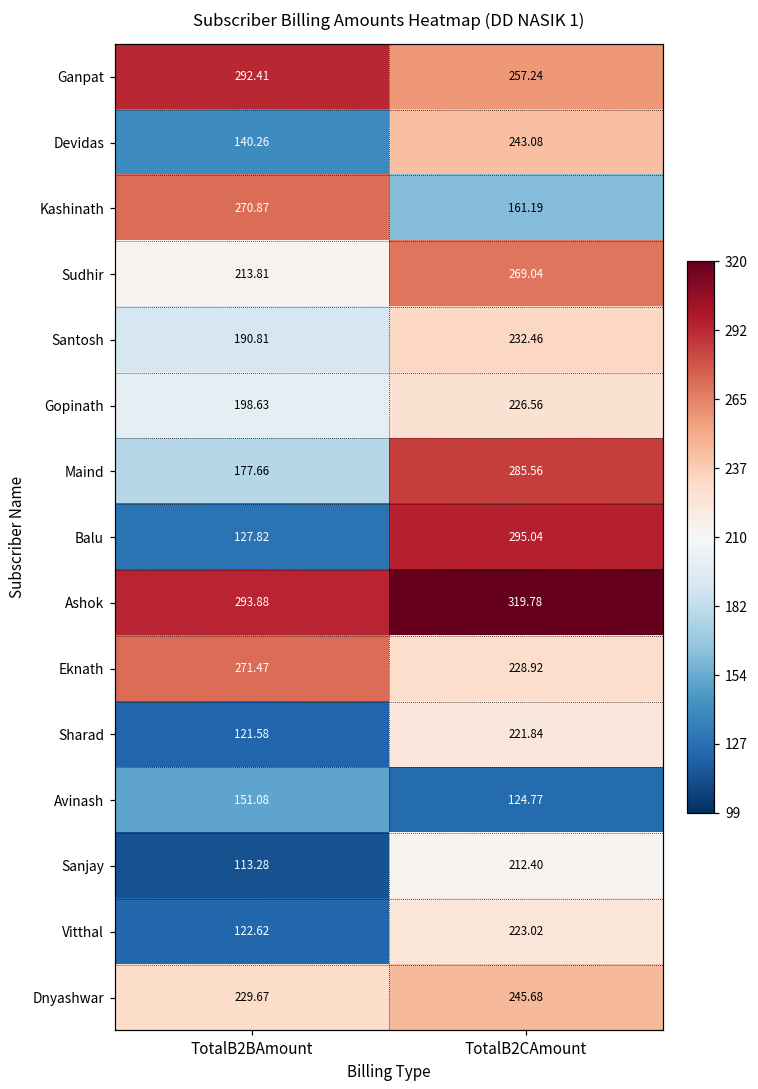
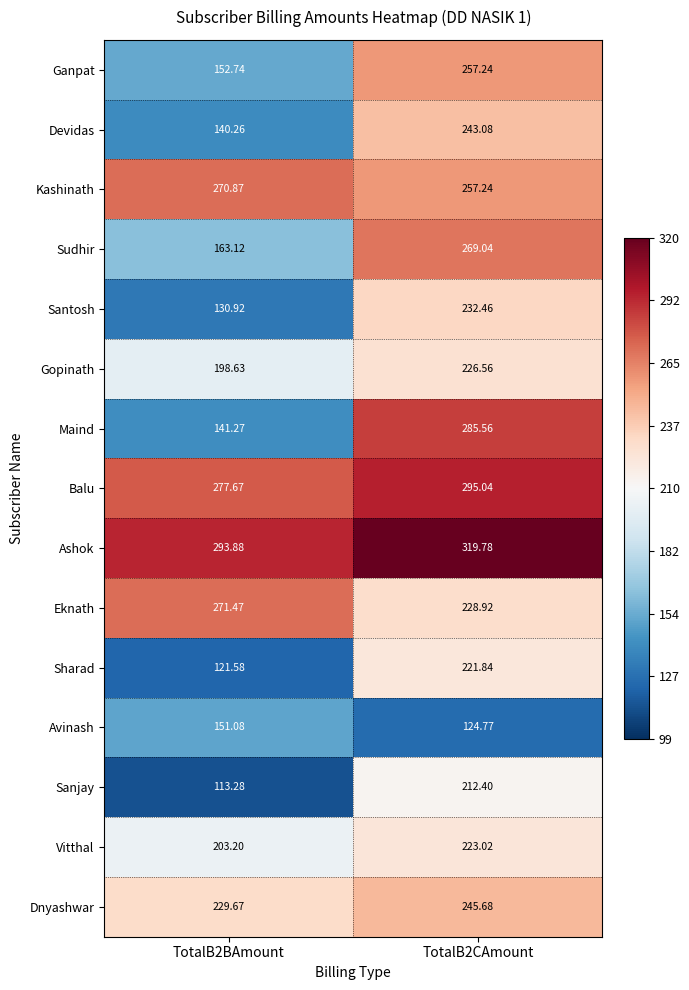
Ganpat, TotalB2BAmount: 292.41 -> 152.74
Kashinath, TotalB2CAmount: 161.19 -> 257.24
Sudhir, TotalB2BAmount: 213.81 -> 163.12
Santosh, TotalB2BAmount: 190.81 -> 130.92
Maind, TotalB2BAmount: 177.66 -> 141.27
Balu, TotalB2BAmount: 127.82 -> 277.67
Vitthal, TotalB2BAmount: 122.62 -> 203.20
